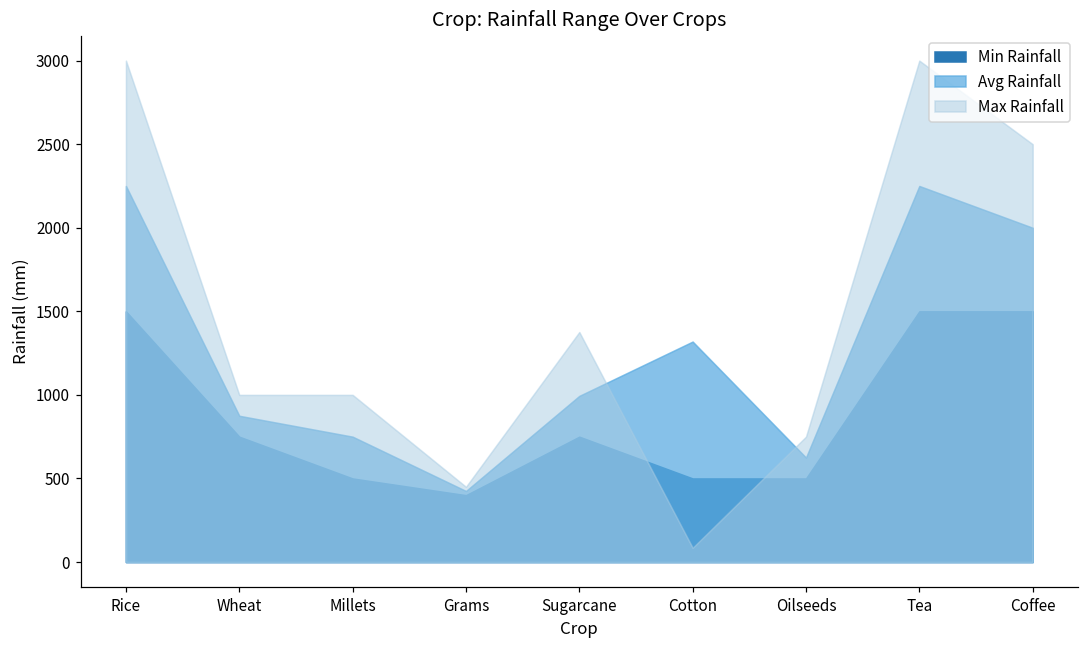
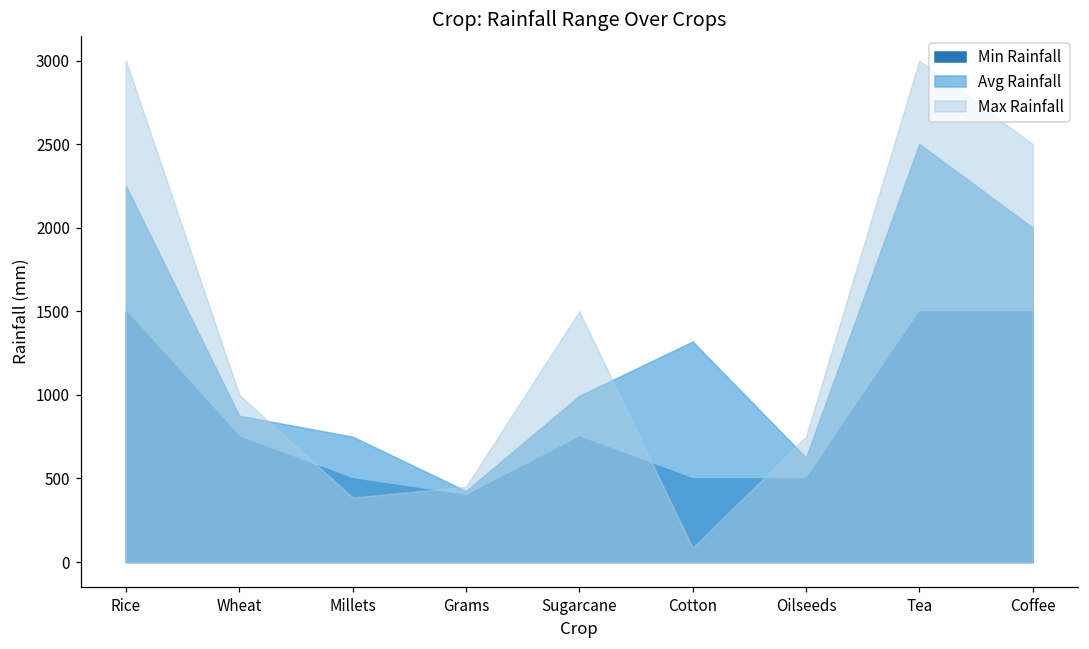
Max Rainfall, Millets: 1000 -> 390
Max Rainfall, Sugarcane: 1380 -> 1500
Avg Rainfall, Tea: 2250 -> 2500
